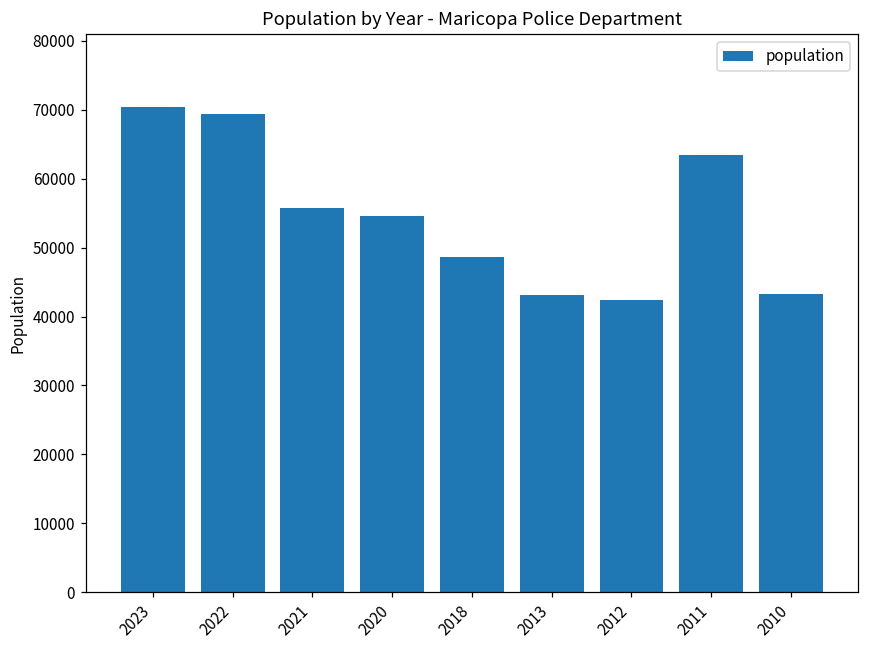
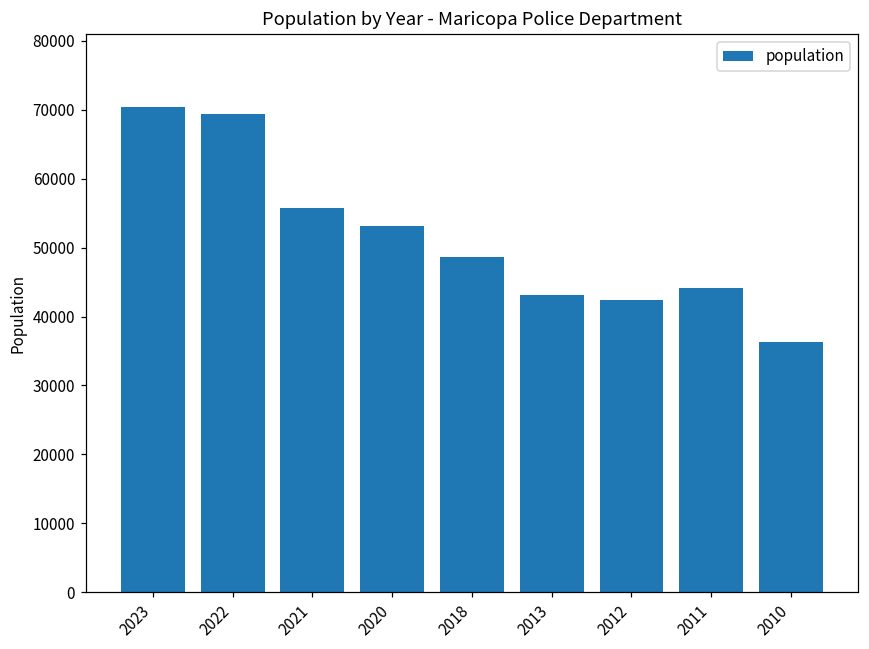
2020: 55000 -> 53000
2011: 63000 -> 44000
2010: 43000 -> 36000
